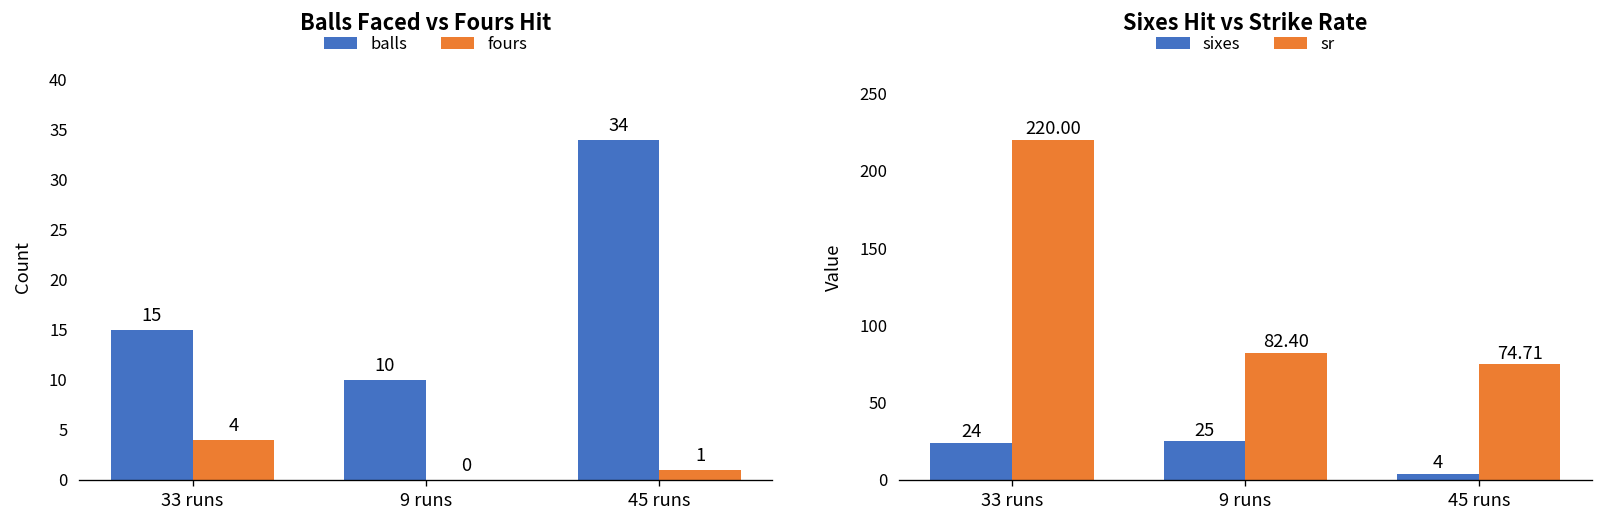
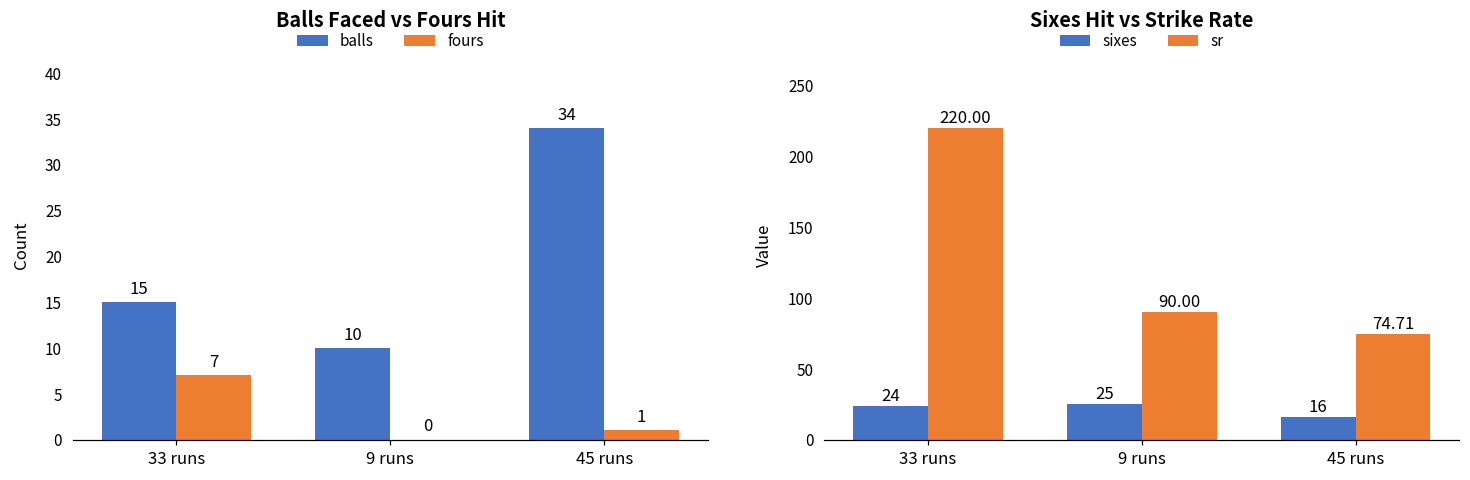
Balls Faced vs Fours Hit, fours, 33 runs: 4 -> 7
Sixes Hit vs Strike Rate, sr, 9 runs: 82.40 -> 90.00
Sixes Hit vs Strike Rate, sixes, 45 runs: 4 -> 16
